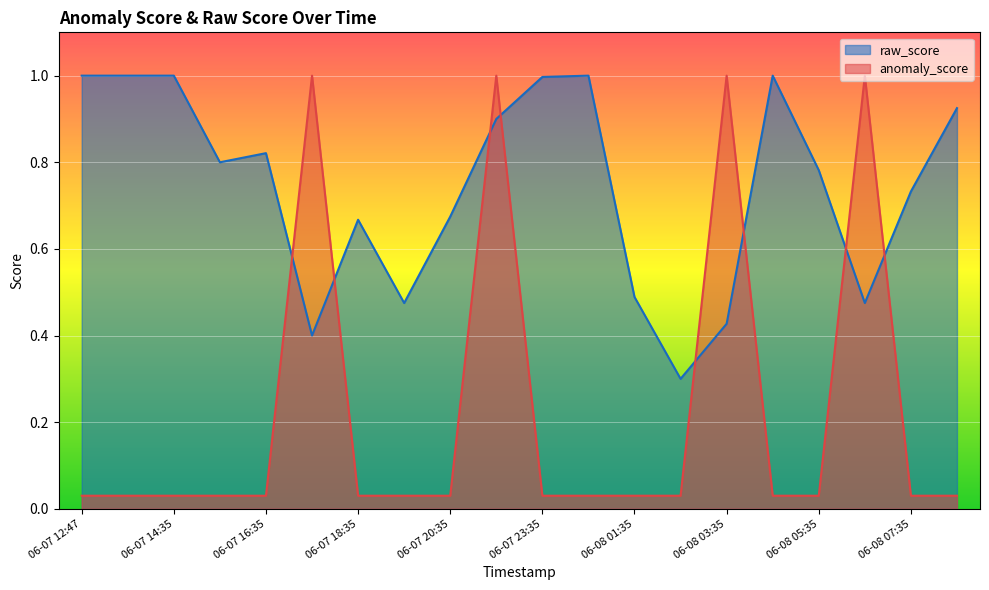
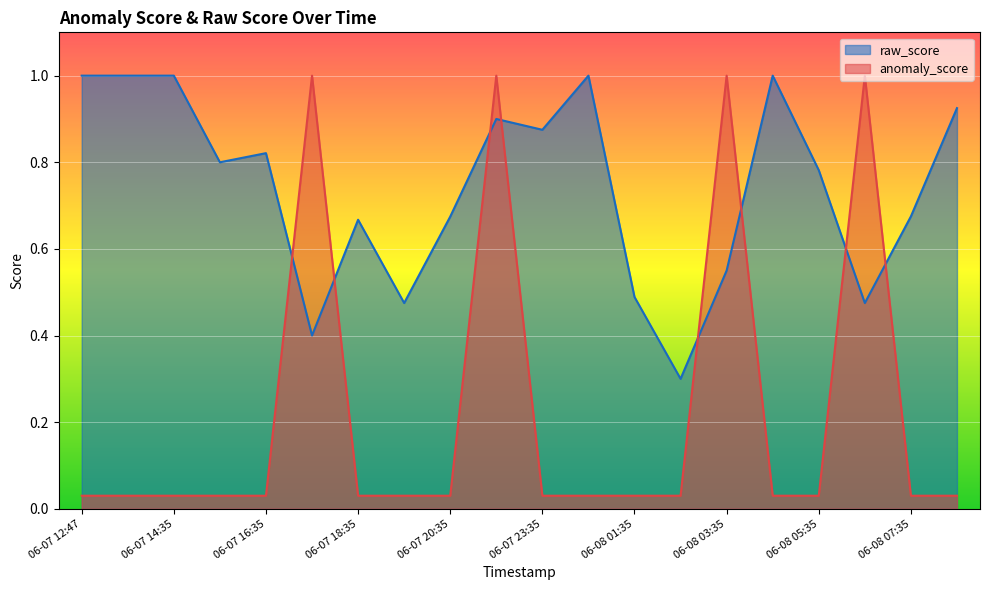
raw_score, 06-07 23:35: 1.00 -> 0.88
raw_score, 06-08 03:35: 0.43 -> 0.55
raw_score, 06-08 07:35: 0.73 -> 0.68
